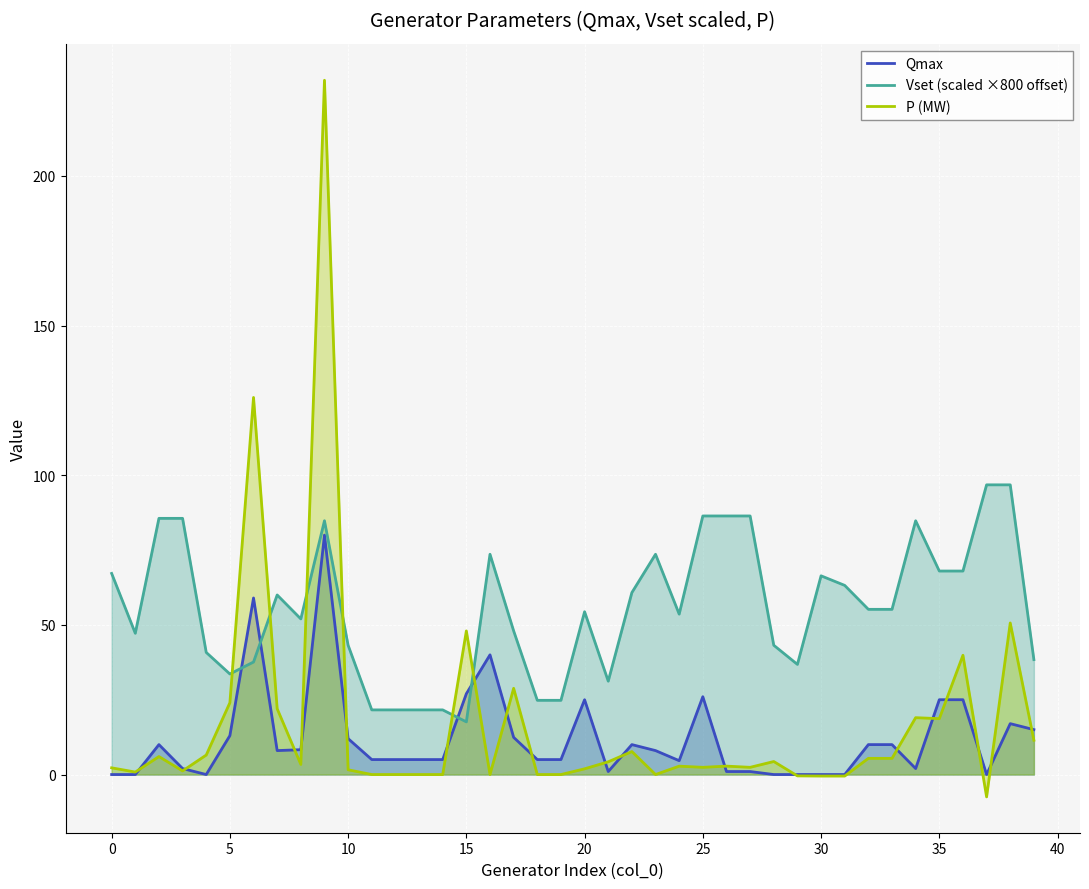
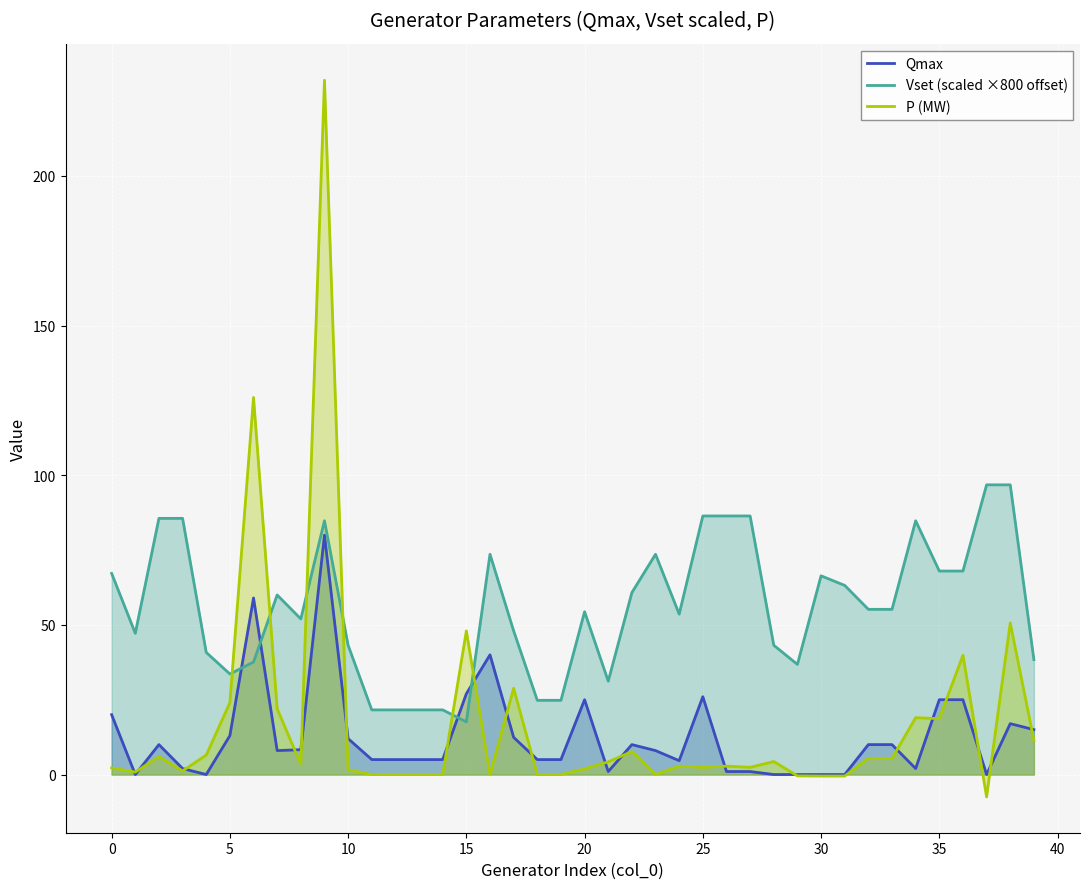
Qmax, 0: 0 -> 20
